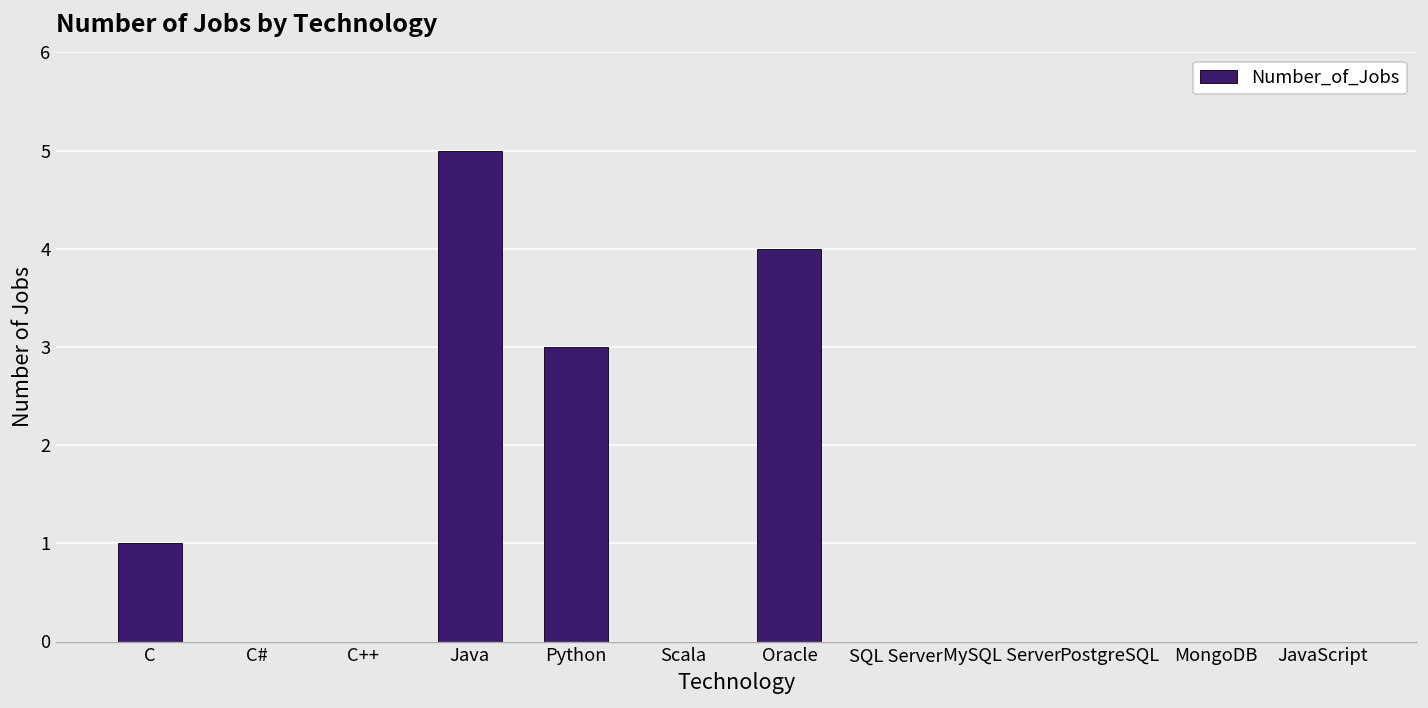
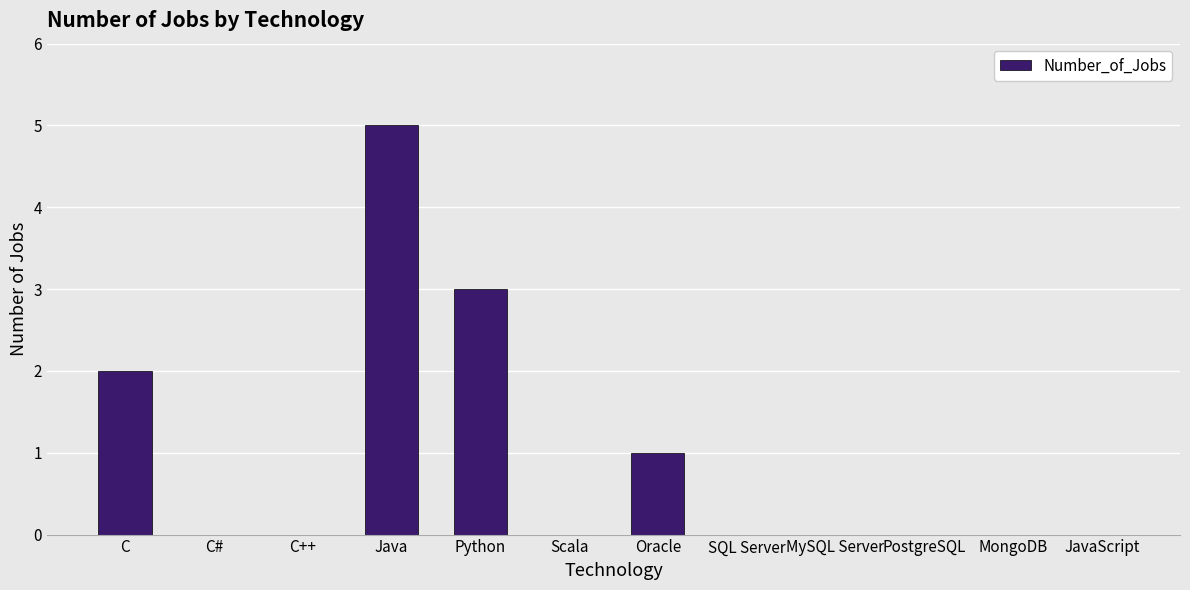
C: 1 -> 2
Oracle: 4 -> 1
